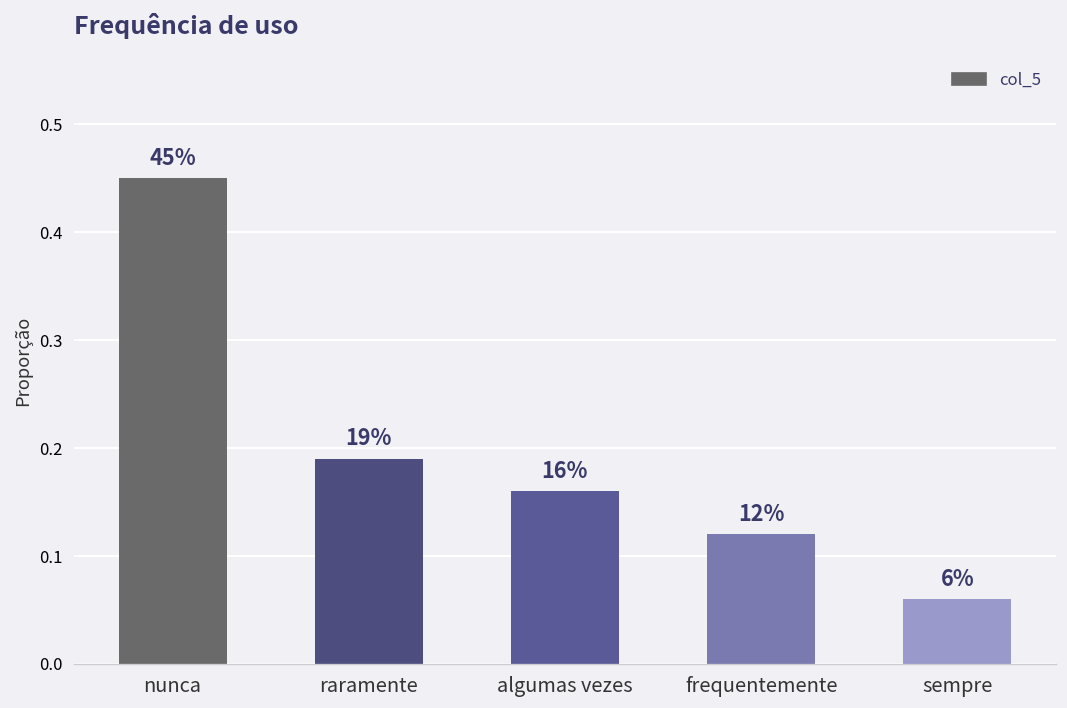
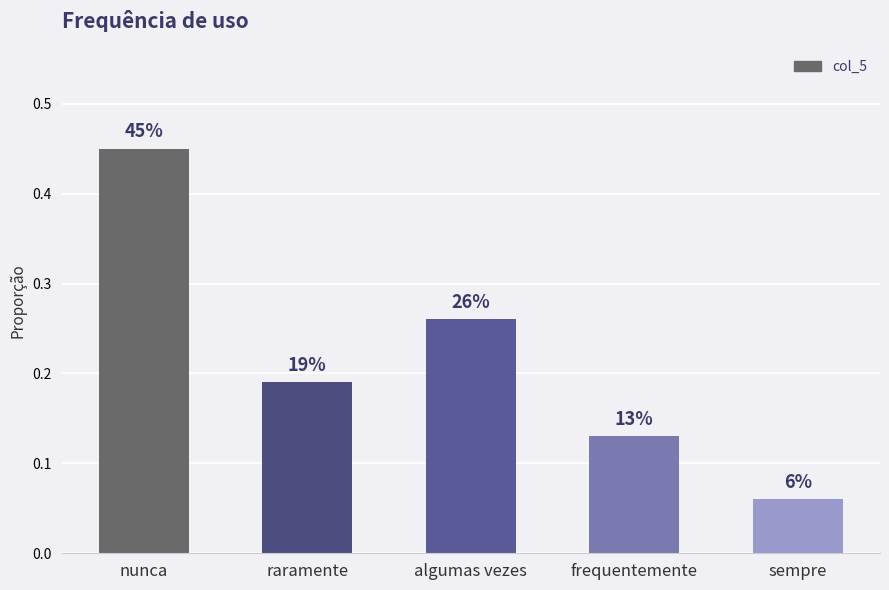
algumas vezes: 16% -> 26%
frequentemente: 12% -> 13%
